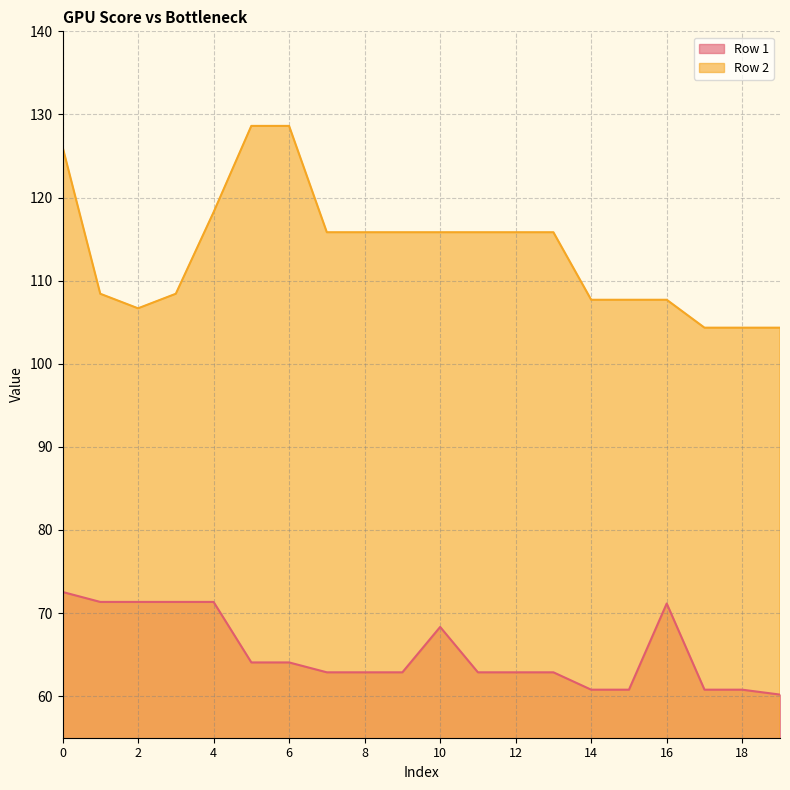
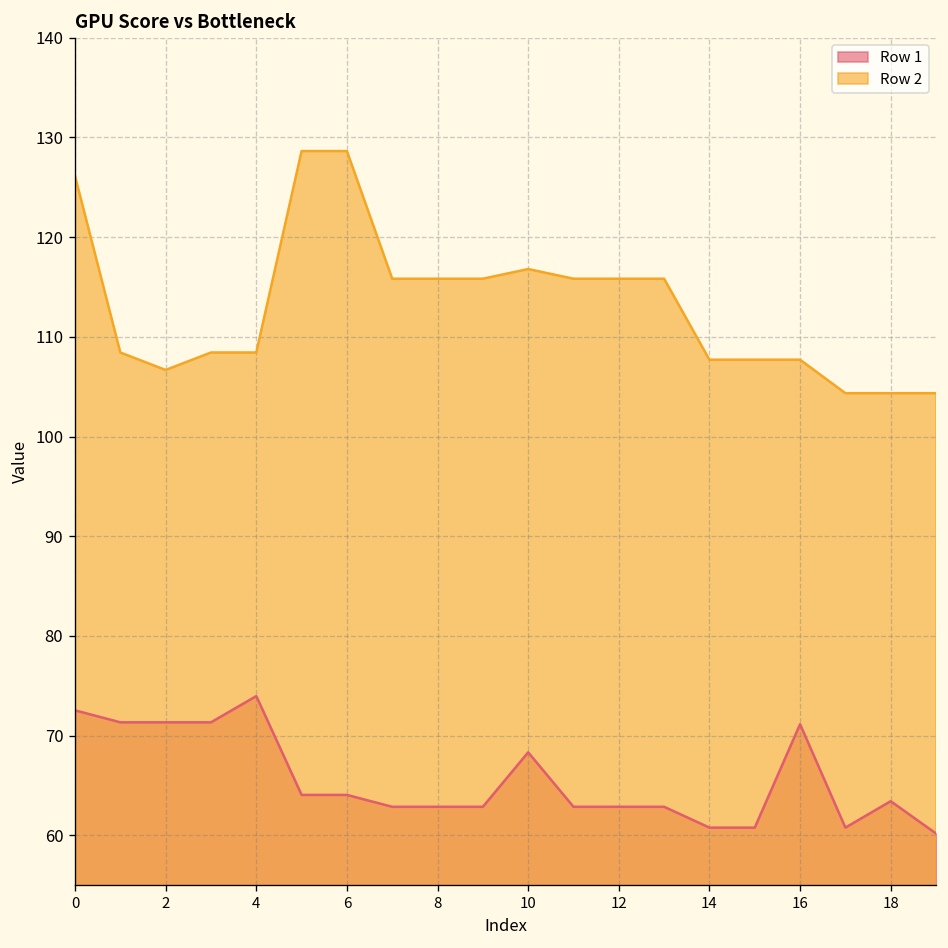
Row 1, 4: 71 -> 74
Row 2, 4: 118 -> 108
Row 2, 10: 116 -> 117
Row 1, 18: 61 -> 63
